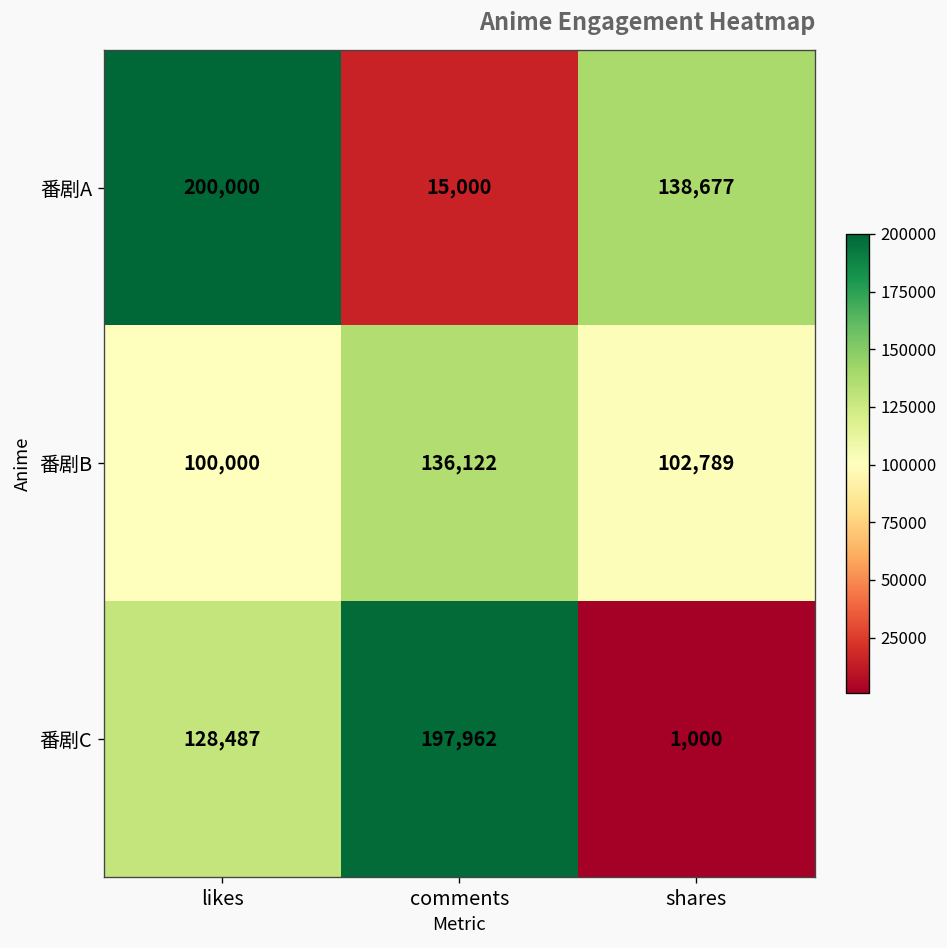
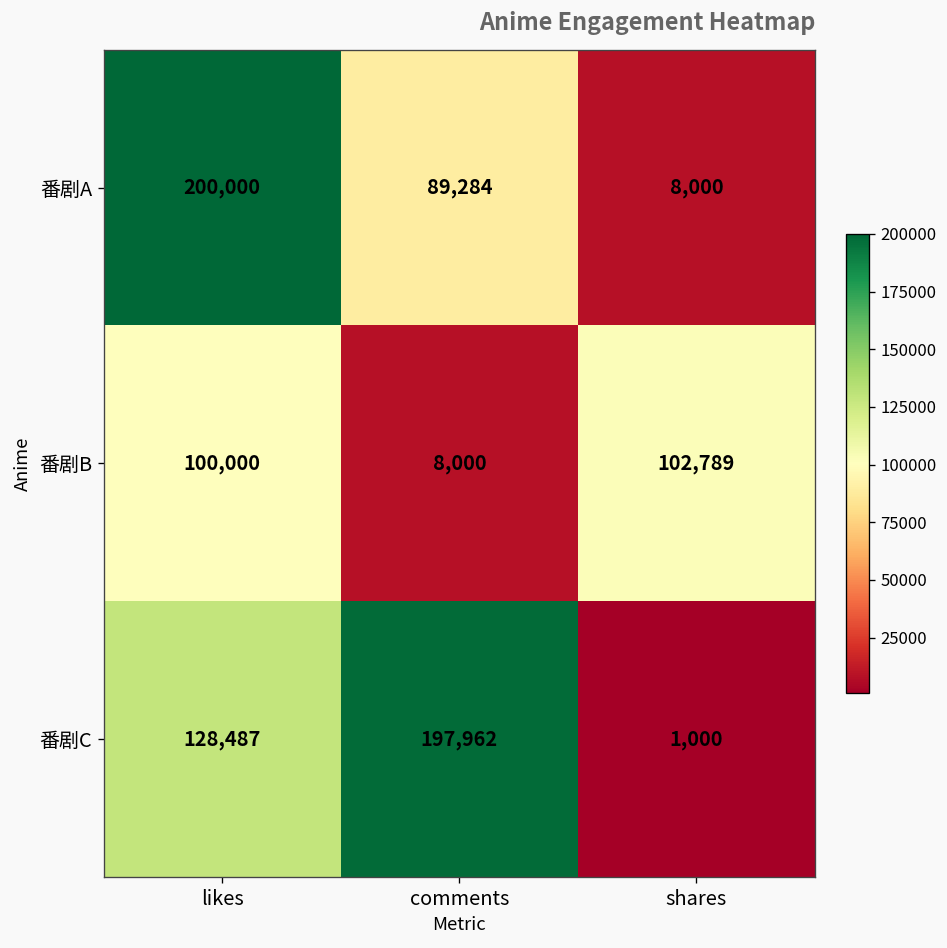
番剧A, comments: 15,000 -> 89,284
番剧A, shares: 138,677 -> 8,000
番剧B, comments: 136,122 -> 8,000
